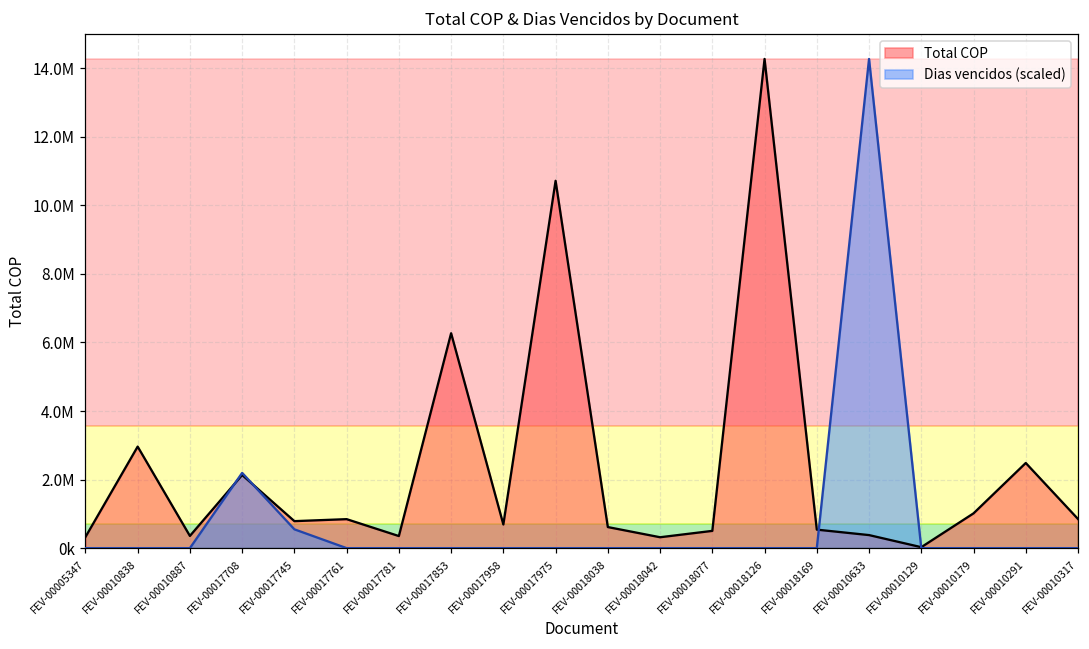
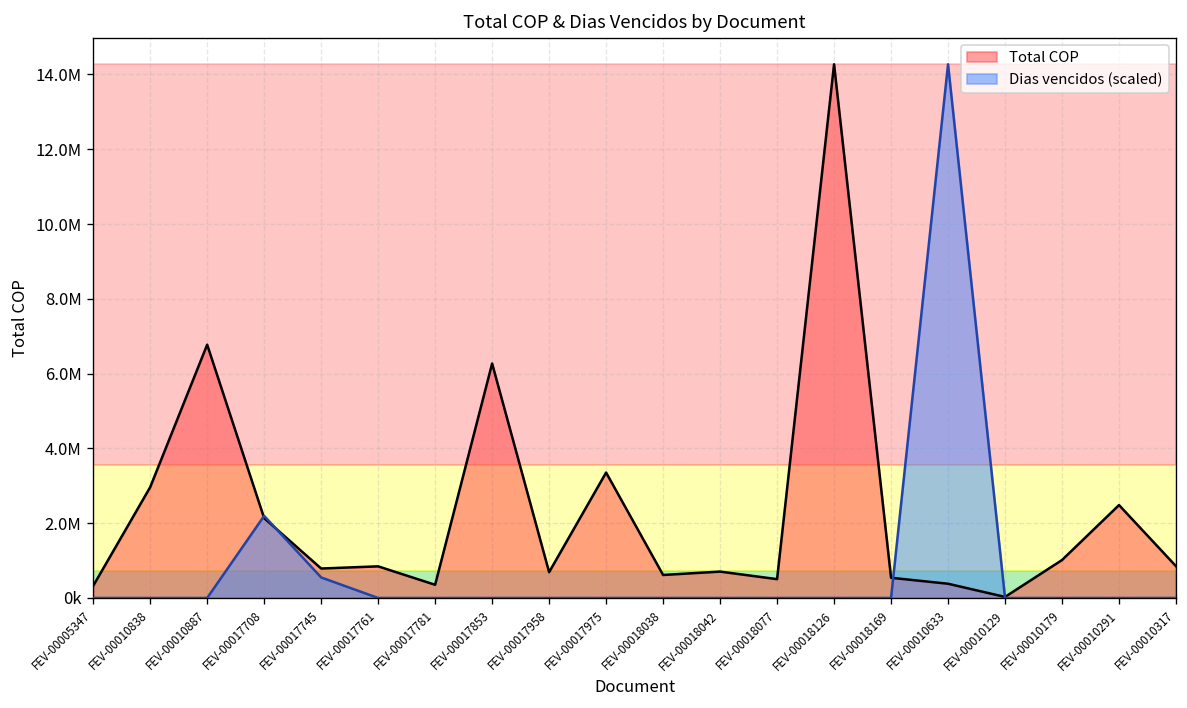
Total COP, FEV-00010887: 400000 -> 6800000
Total COP, FEV-00017975: 10700000 -> 3400000
Total COP, FEV-00018042: 300000 -> 700000
